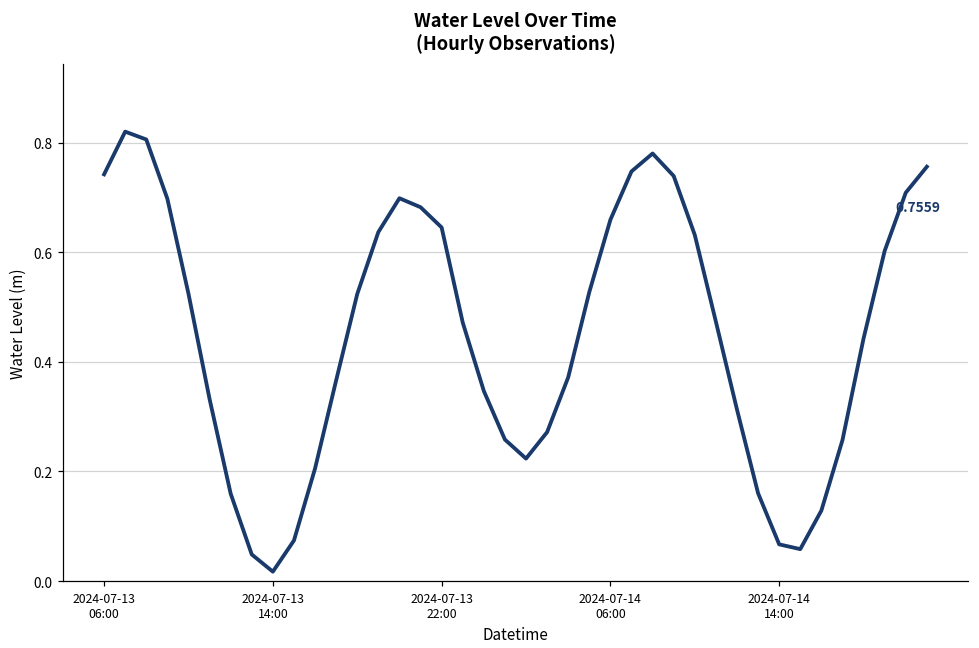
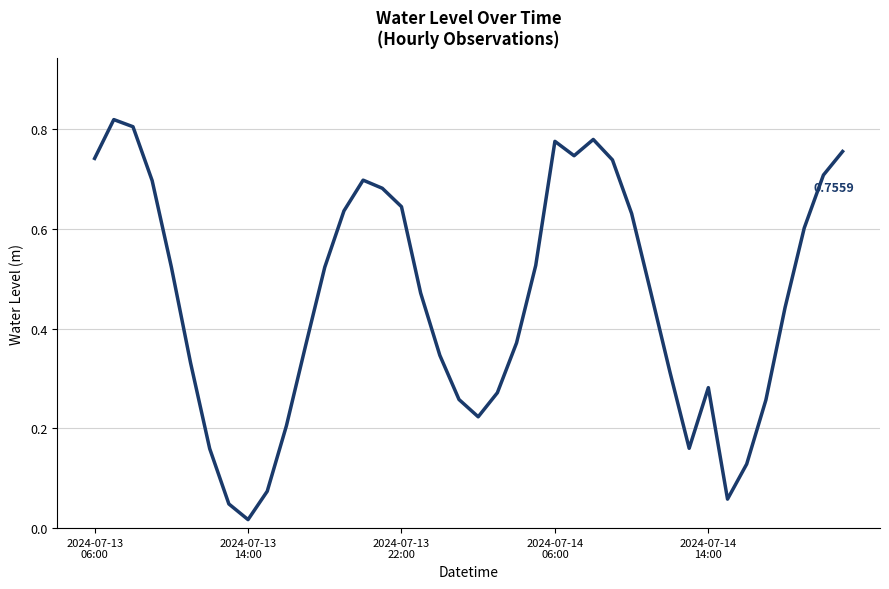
2024-07-14 06:00: 0.66 -> 0.78
2024-07-14 14:00: 0.07 -> 0.28
